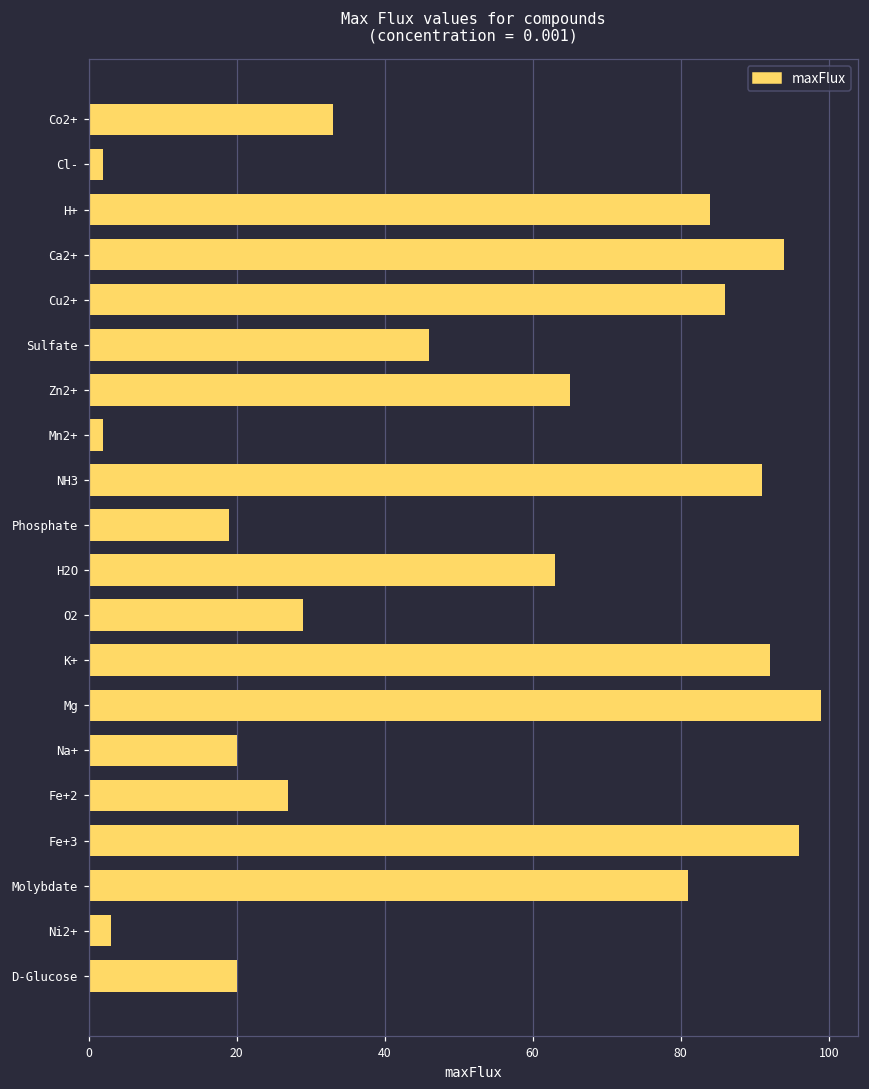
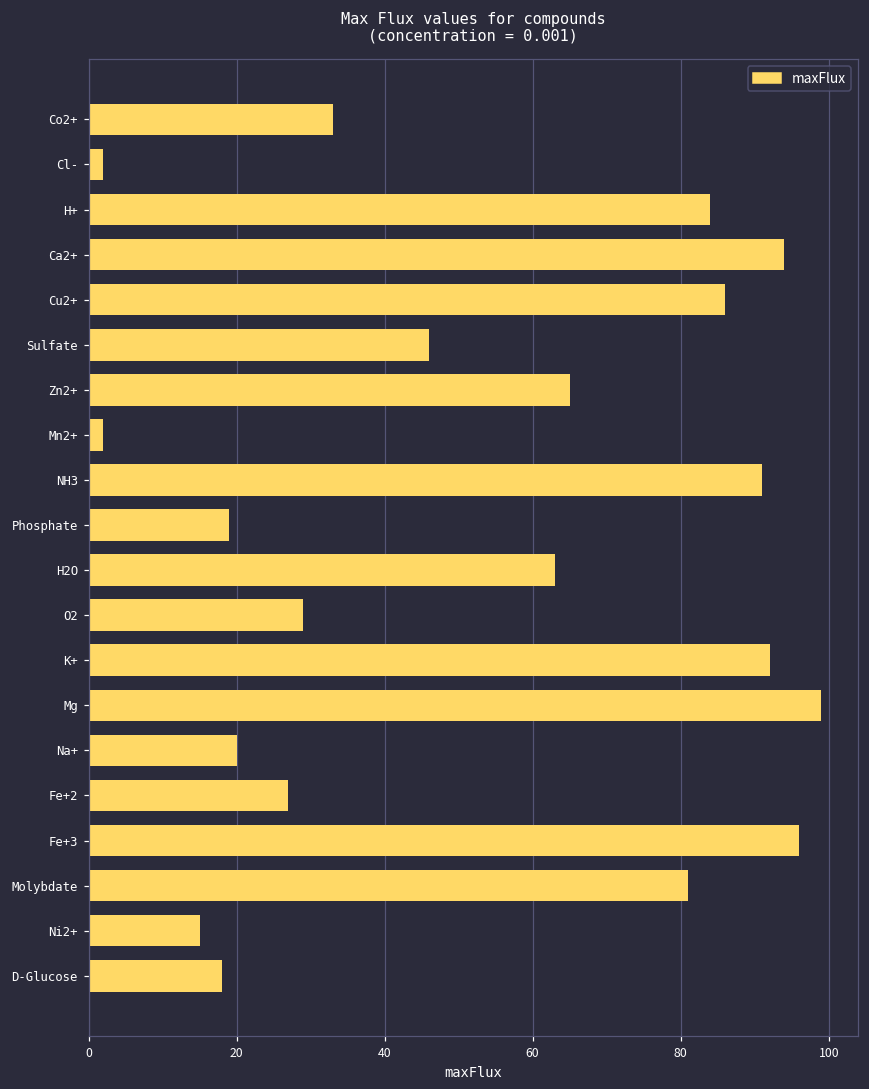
Ni2+: 3 -> 15
D-Glucose: 20 -> 18
